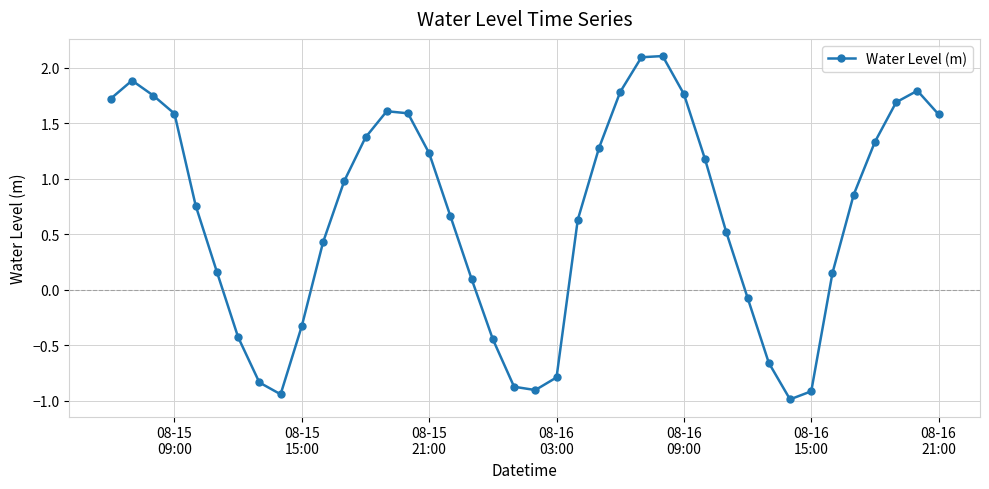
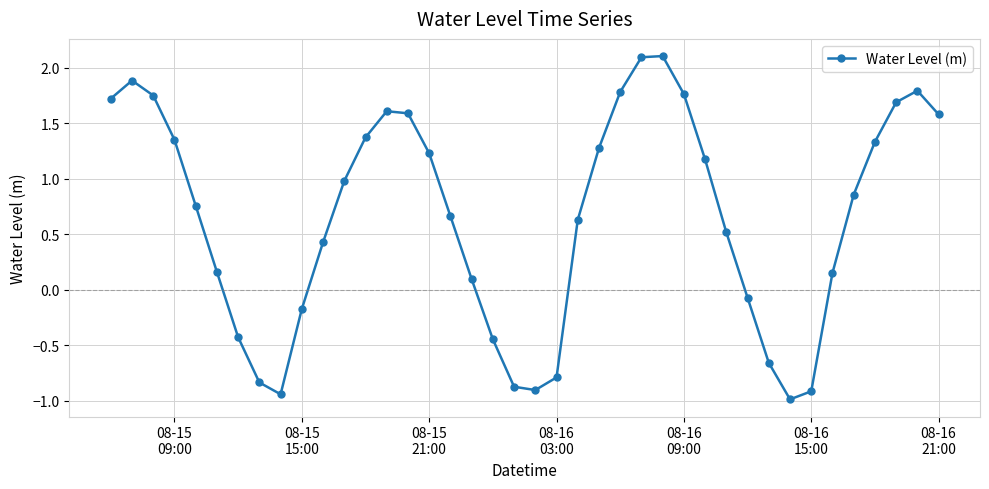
08-15 09:00: 1.59 -> 1.35
08-15 15:00: -0.33 -> -0.17
